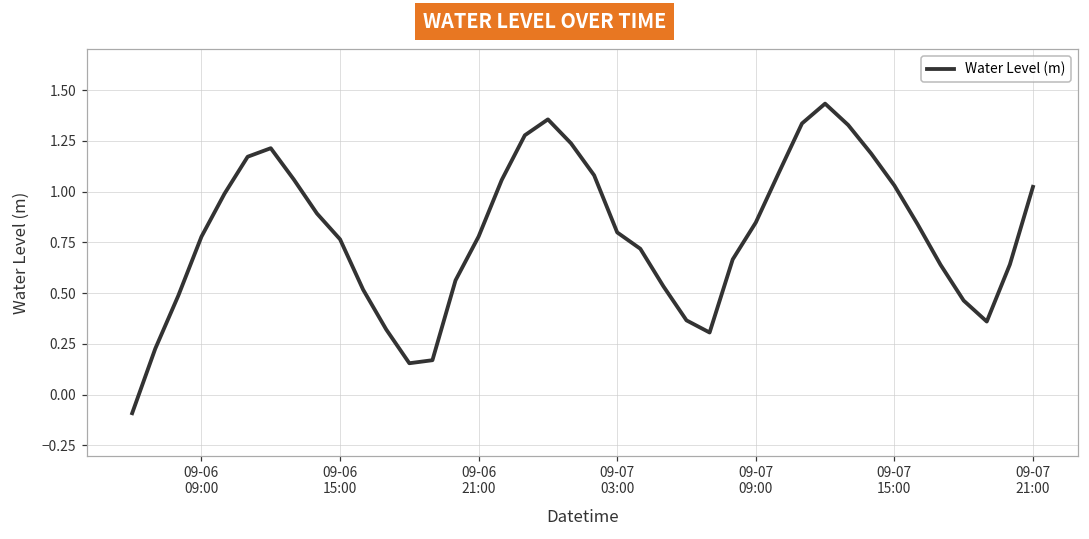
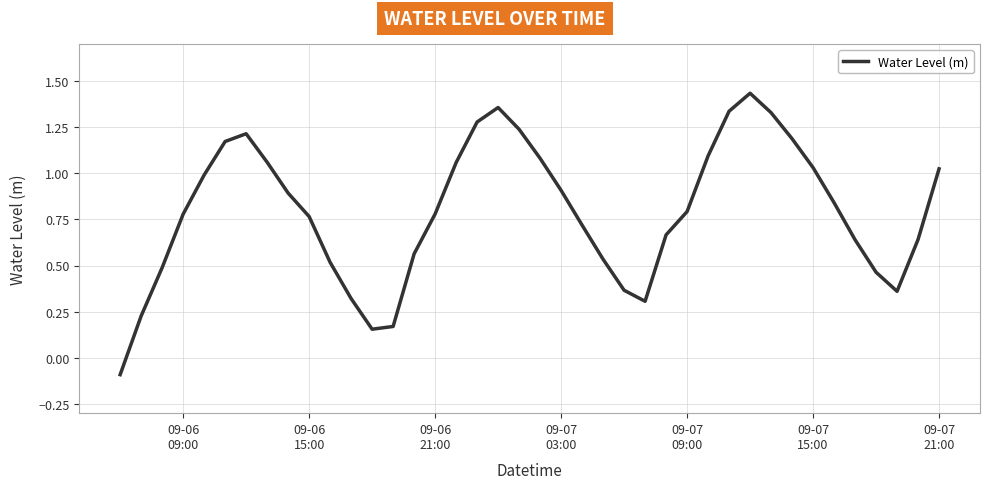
09-07 03:00: 0.80 -> 0.91
09-07 09:00: 0.85 -> 0.79
